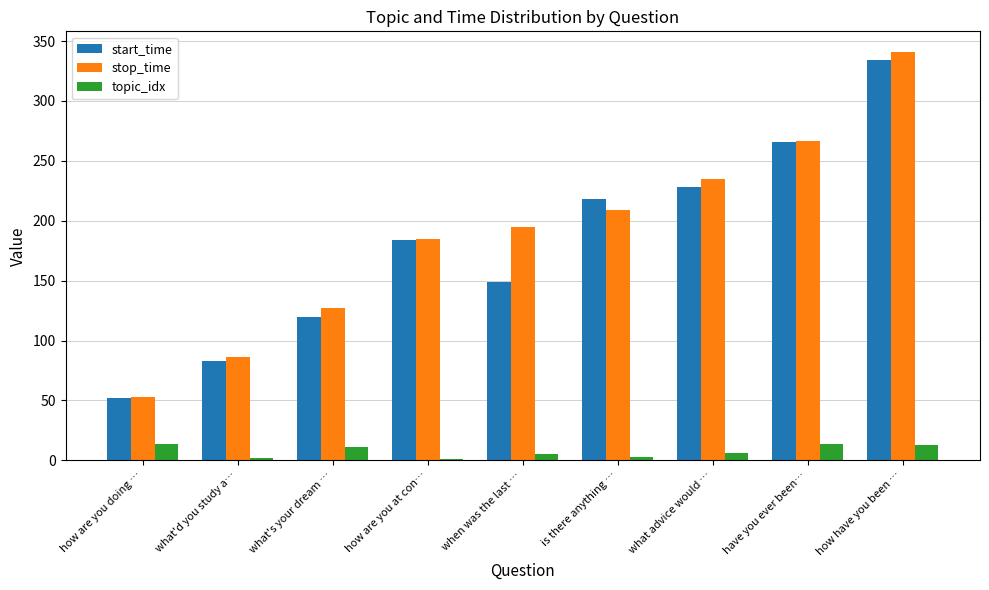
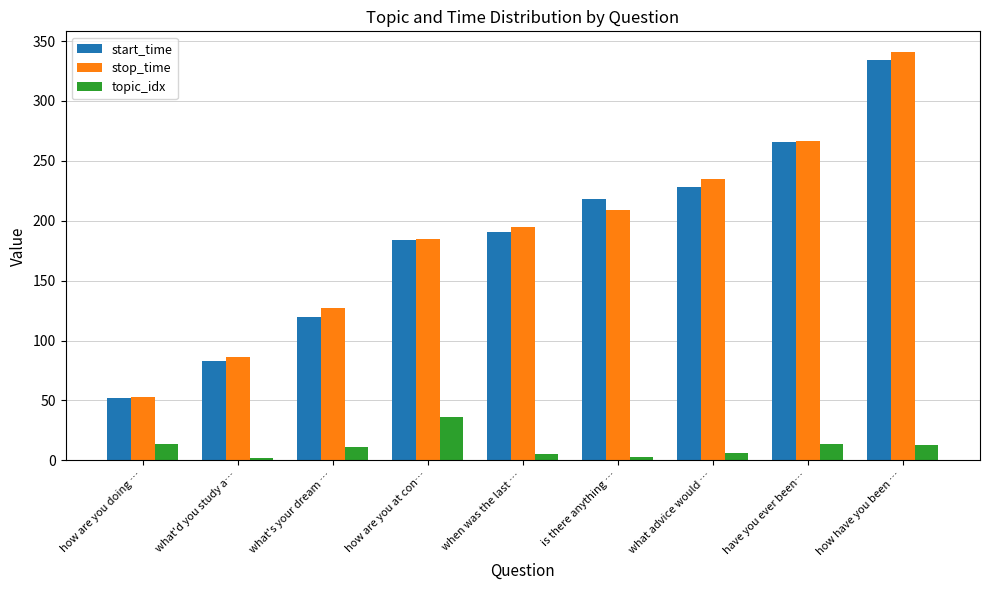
topic_idx, how are you at con…: 1 -> 36
start_time, when was the last …: 149 -> 191
